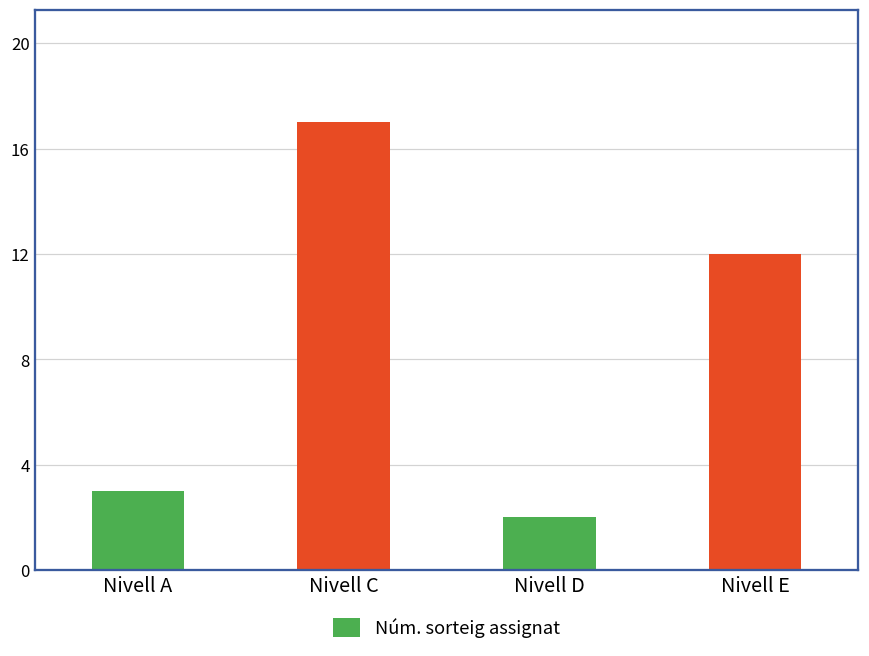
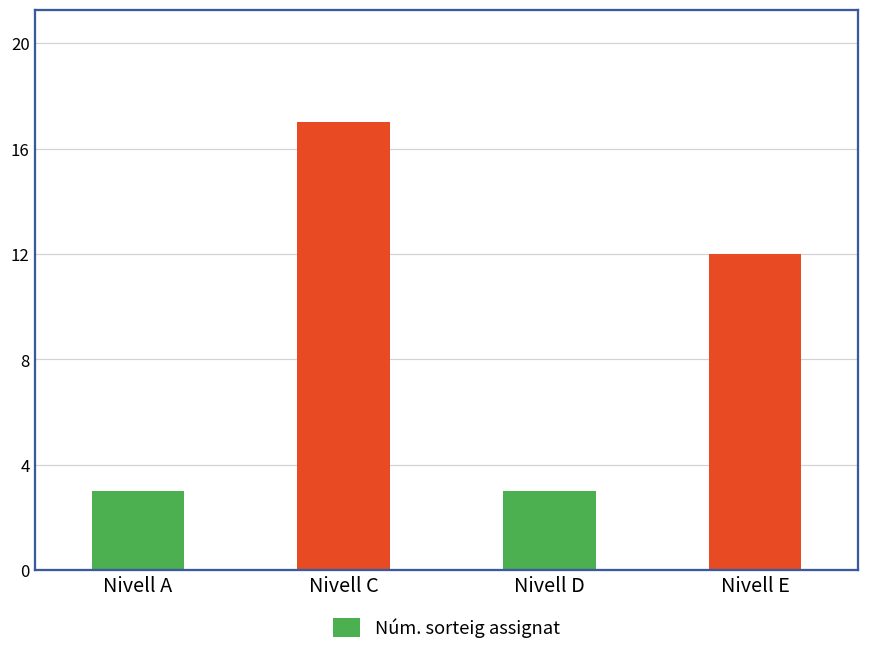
Nivell D: 2 -> 3
